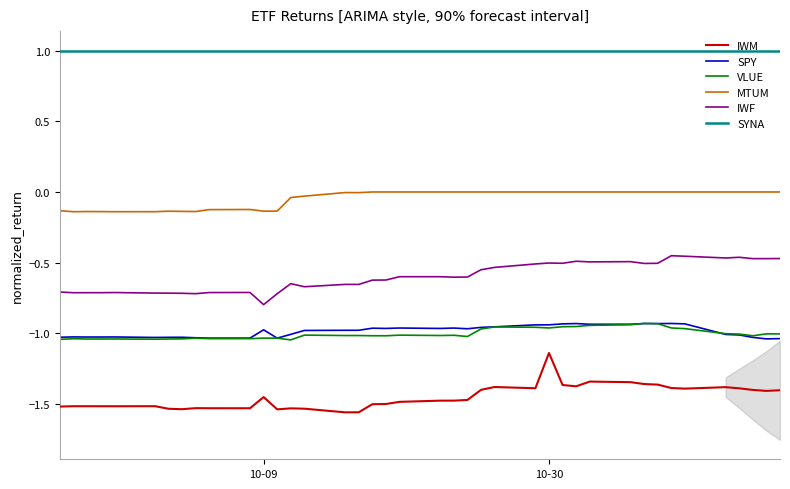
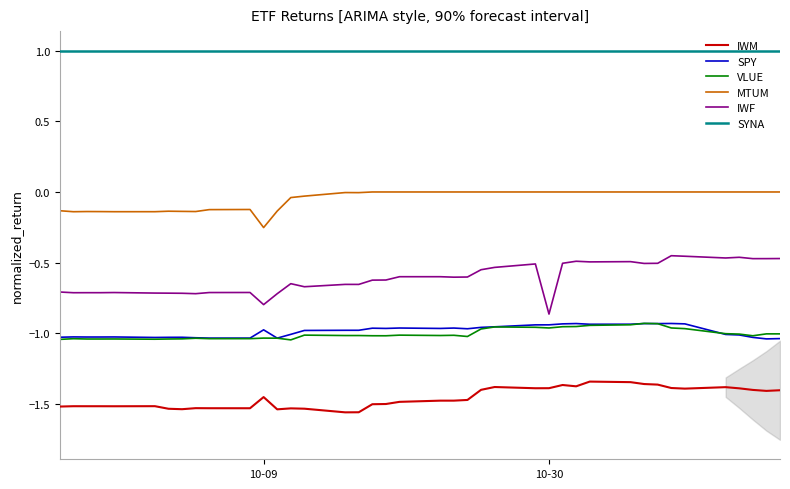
MTUM, 10-09: -0.14 -> -0.25
IWM, 10-30: -1.14 -> -1.39
IWF, 10-30: -0.50 -> -0.86
